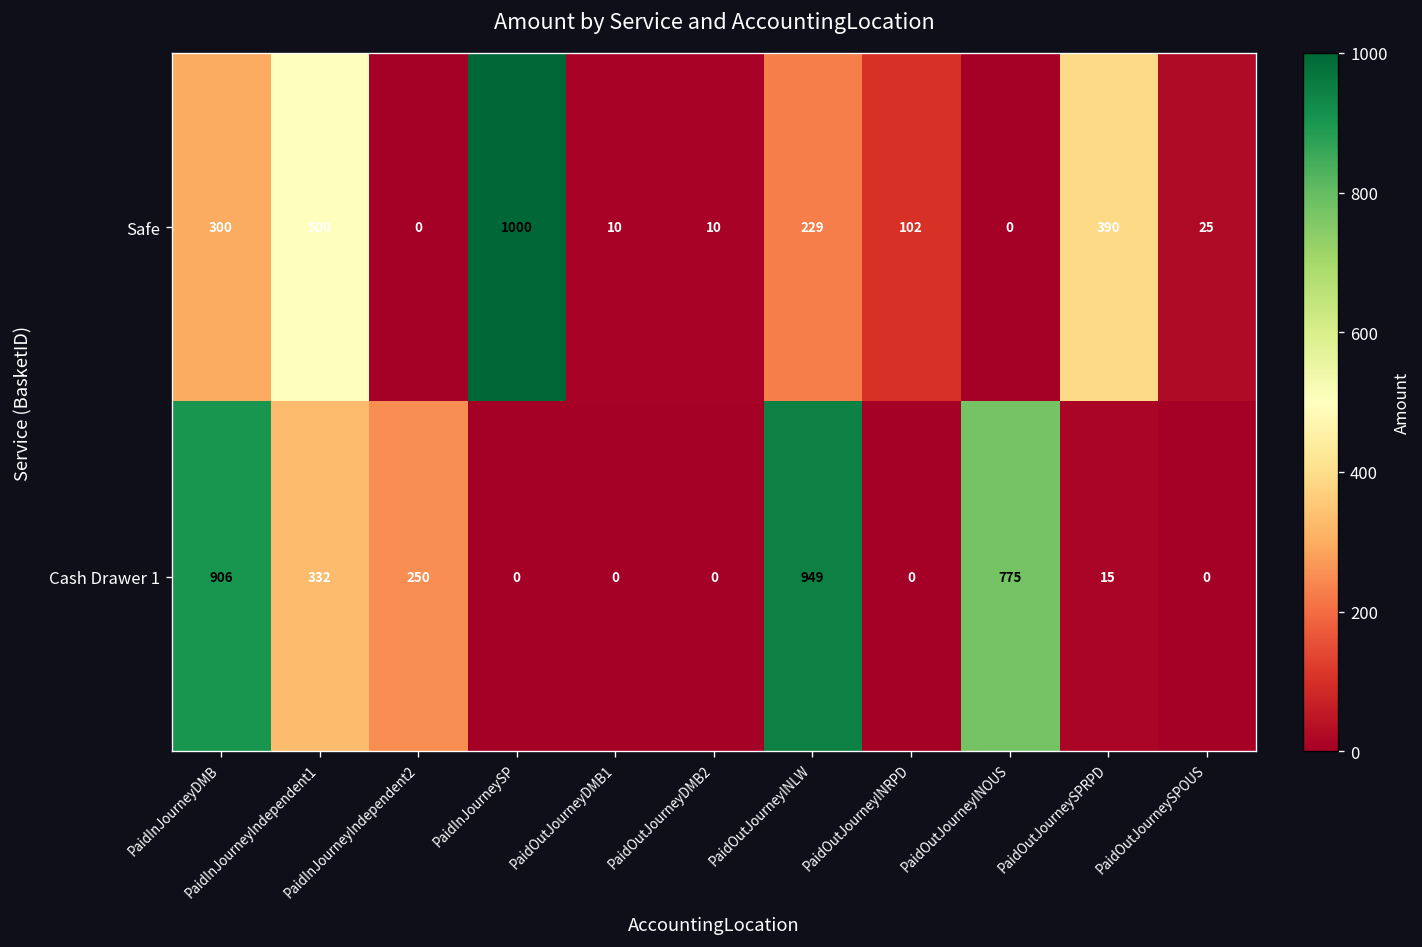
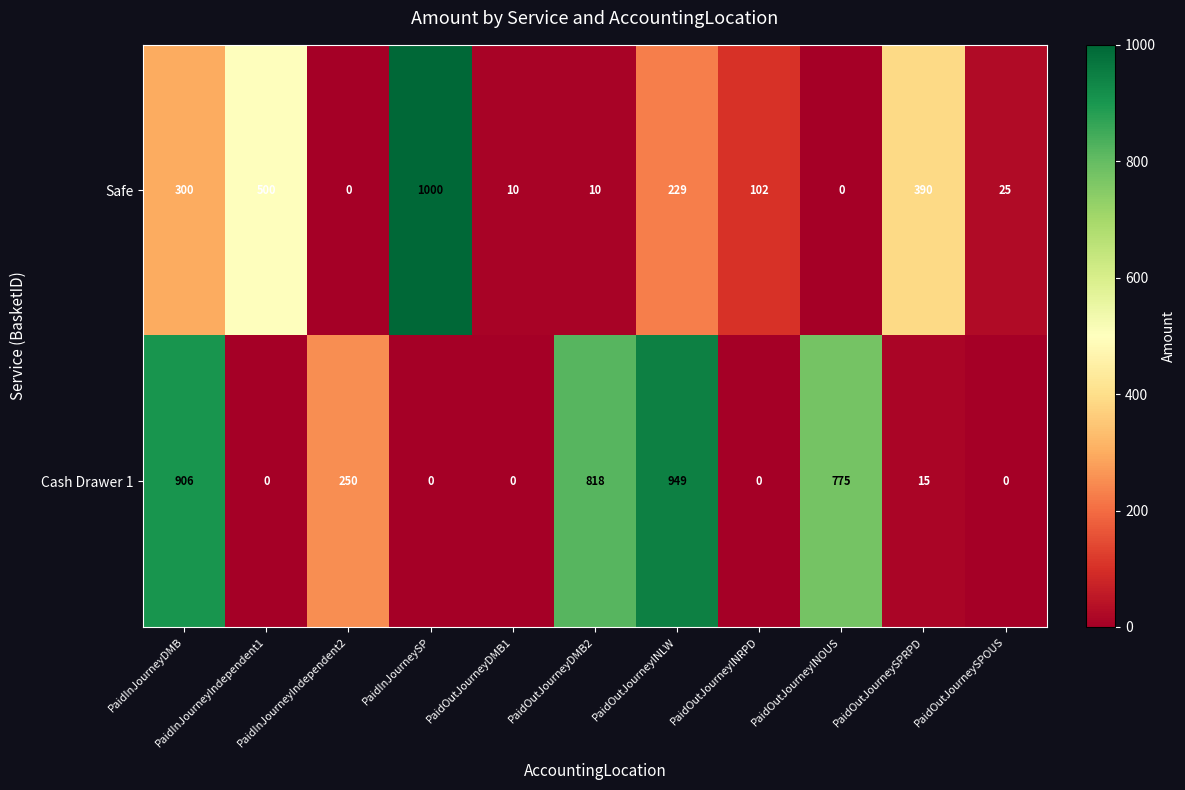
Cash Drawer 1, PaidInJourneyIndependent1: 332 -> 0
Cash Drawer 1, PaidOutJourneyDMB2: 0 -> 818
